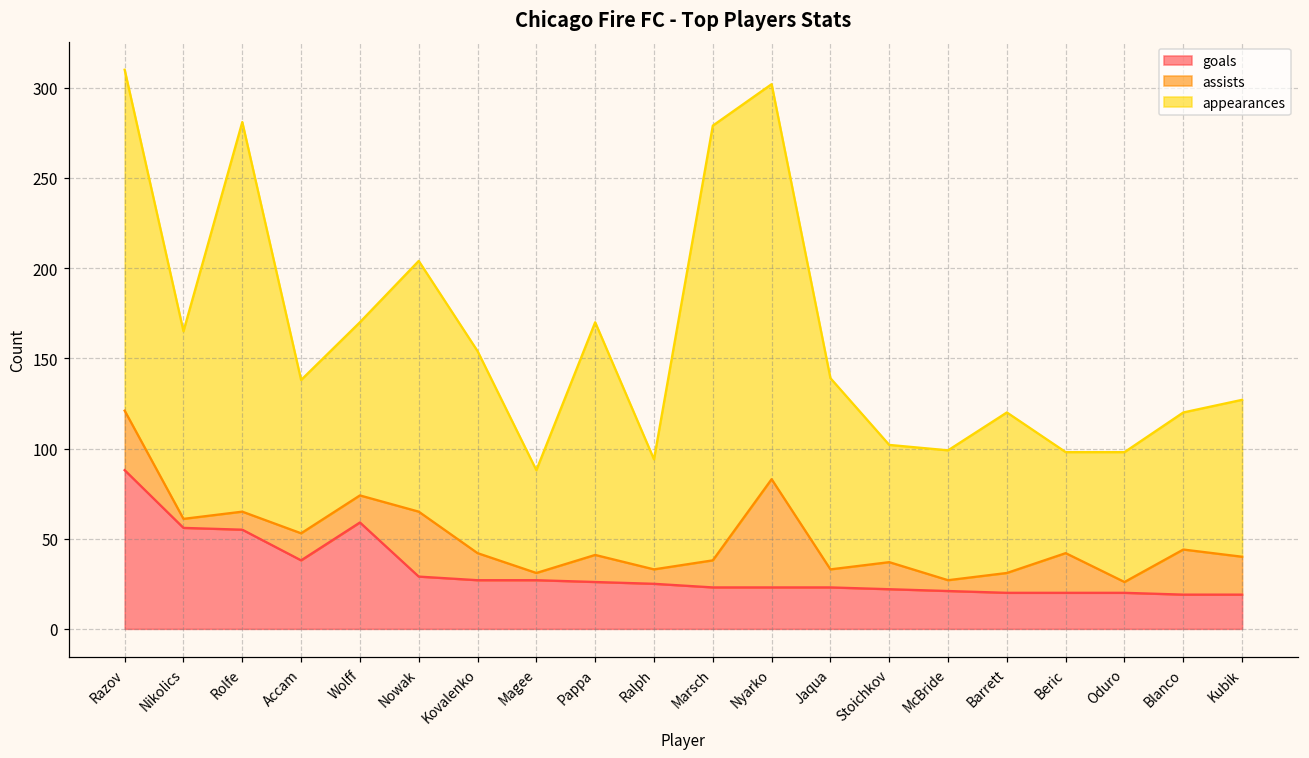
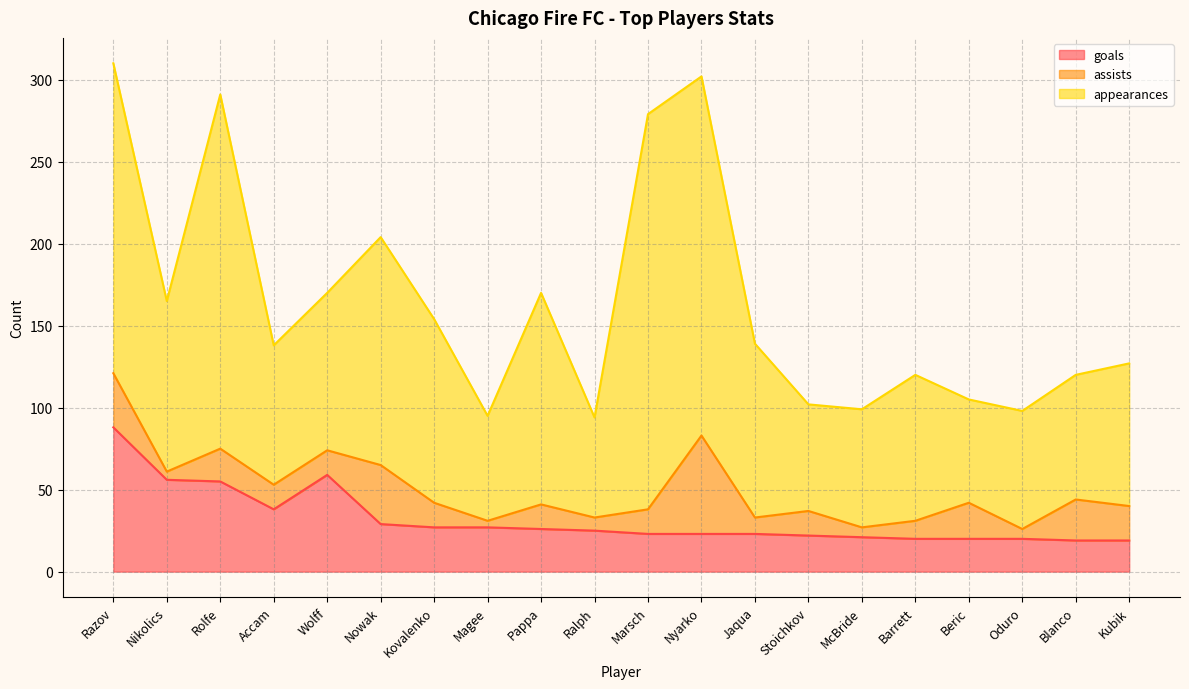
assists, Rolfe: 10 -> 20
appearances, Magee: 57 -> 64
appearances, Beric: 56 -> 63
